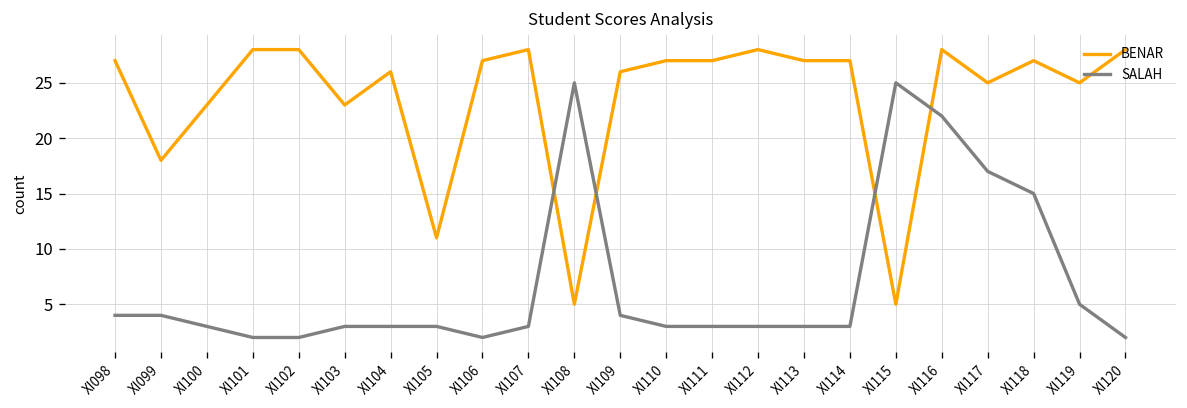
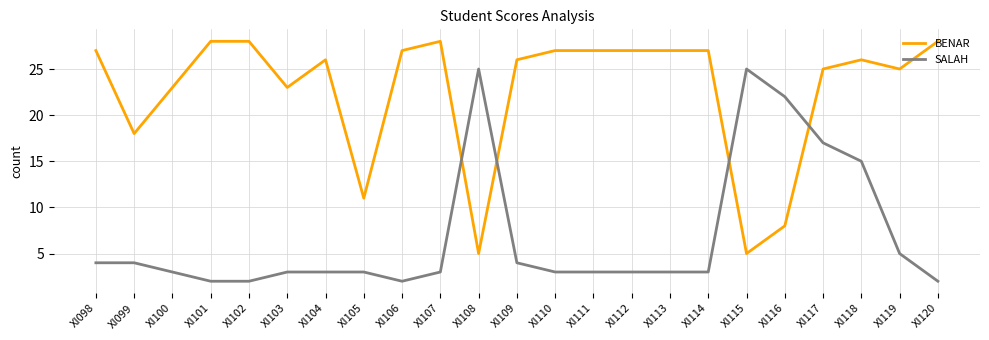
BENAR, XI112: 28 -> 27
BENAR, XI116: 28 -> 8
BENAR, XI118: 27 -> 26
